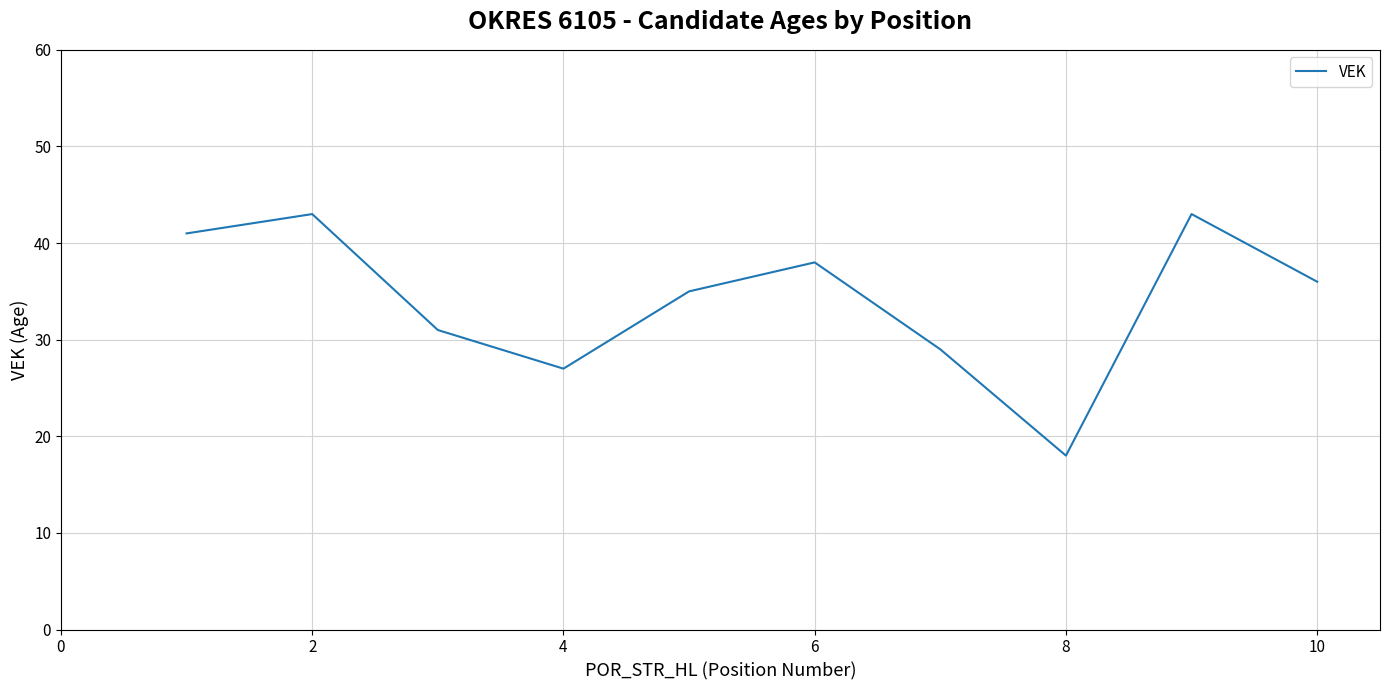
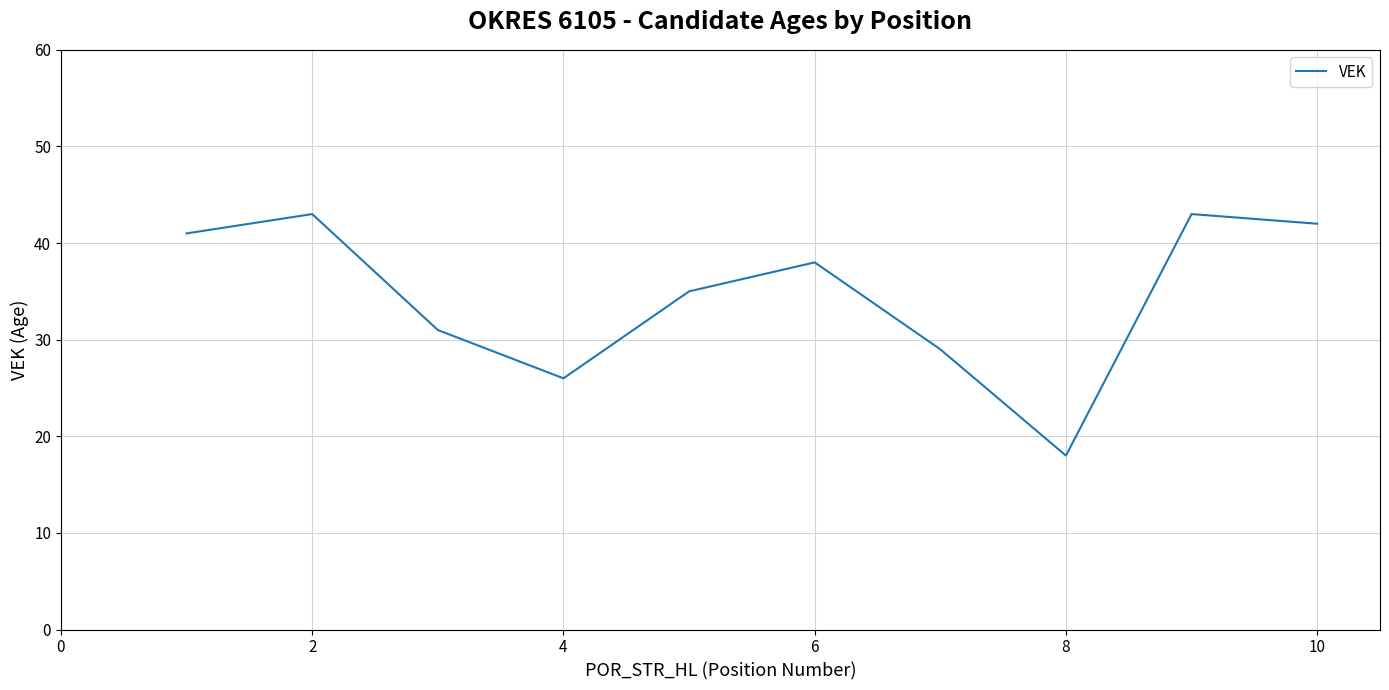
4: 27 -> 26
10: 36 -> 42
